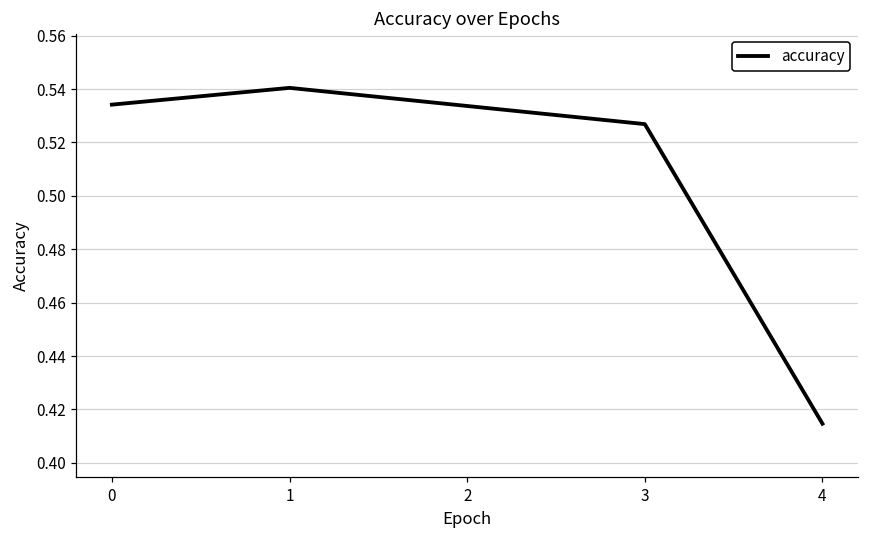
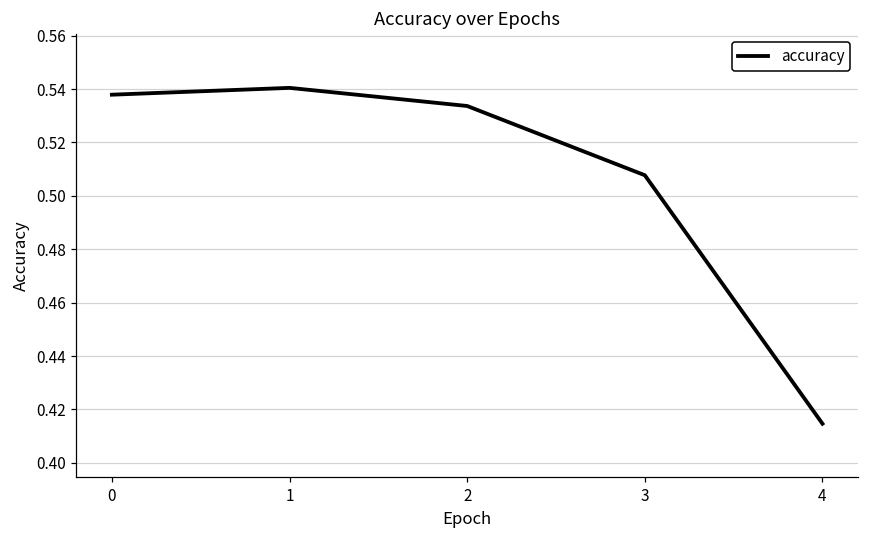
0: 0.534 -> 0.538
3: 0.527 -> 0.508
